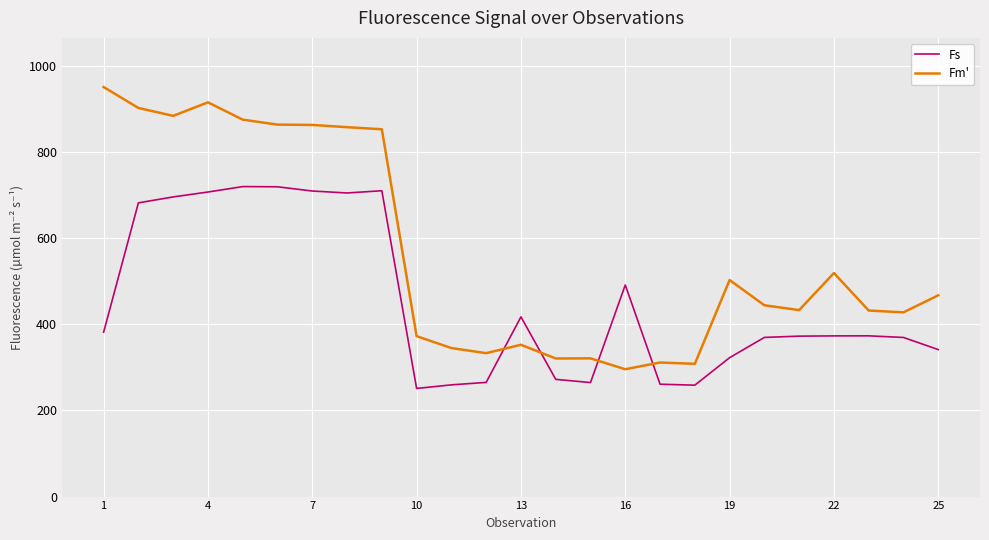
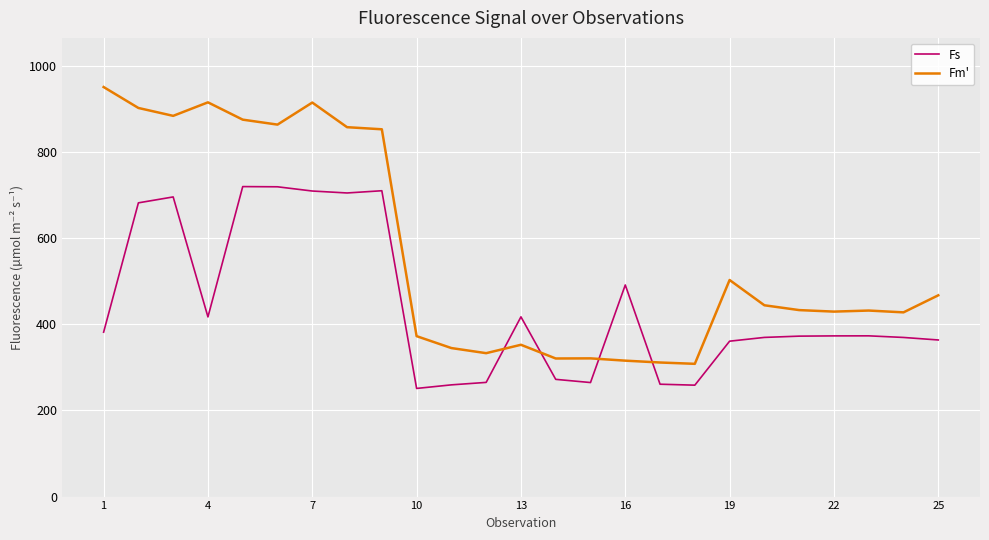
Fs, 4: 710 -> 420
Fm', 7: 860 -> 910
Fm', 16: 300 -> 320
Fs, 19: 320 -> 360
Fm', 22: 520 -> 430
Fs, 25: 340 -> 360
